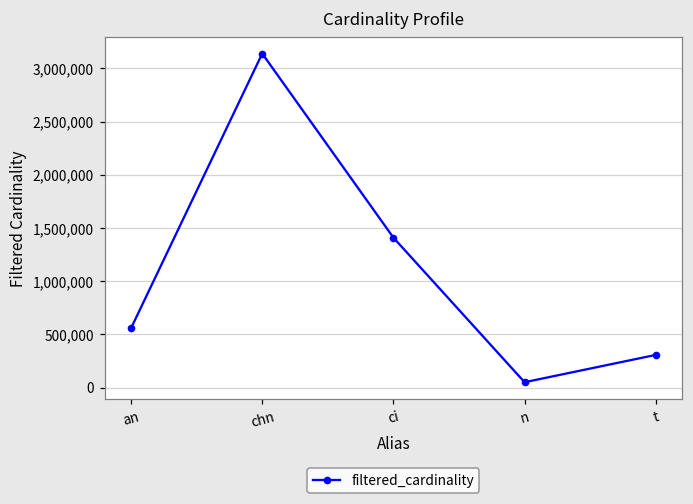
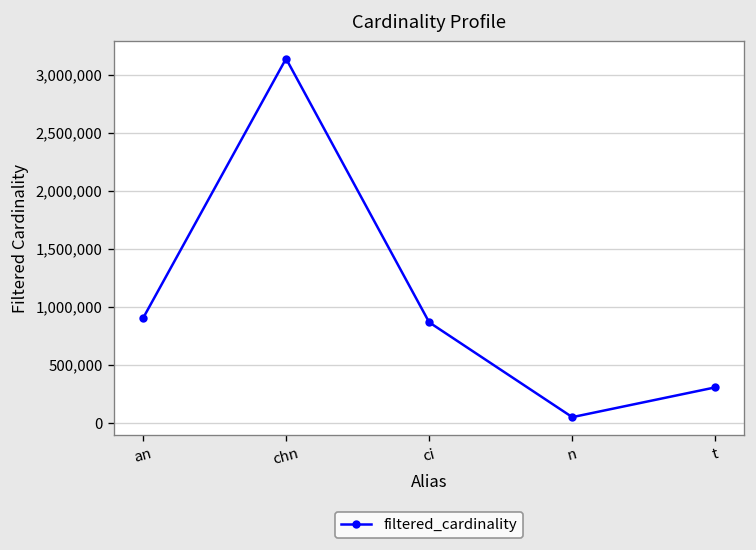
an: 600,000 -> 900,000
ci: 1,400,000 -> 900,000
